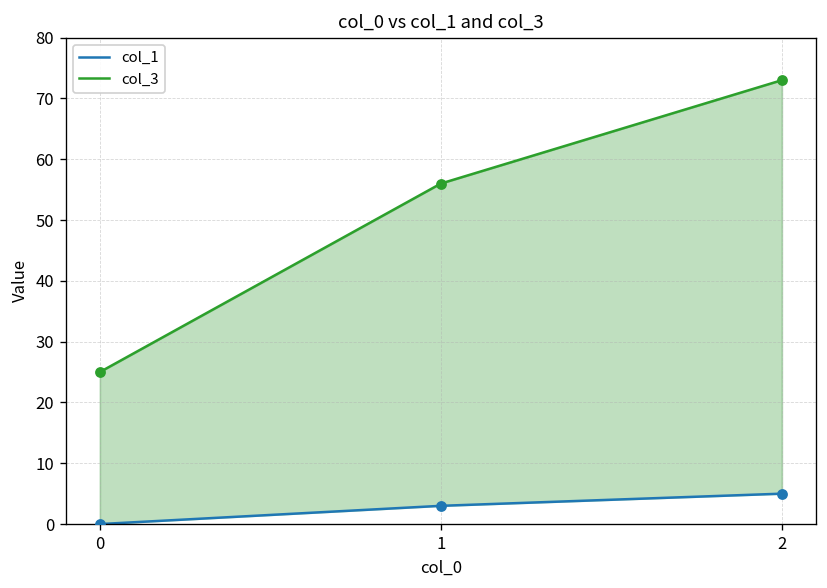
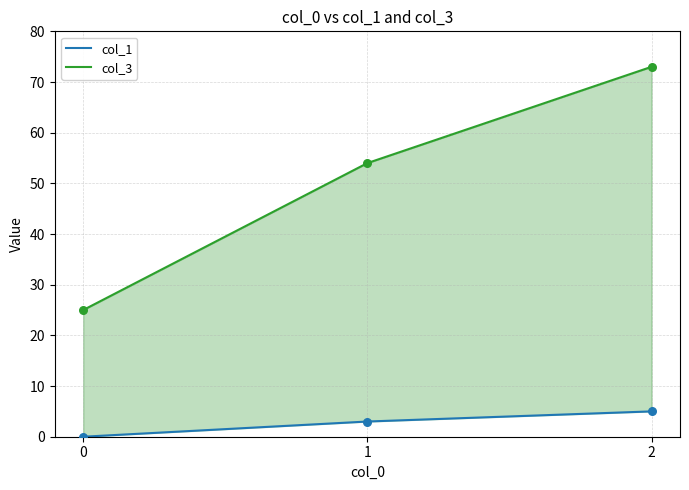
col_3, 1: 56 -> 54
